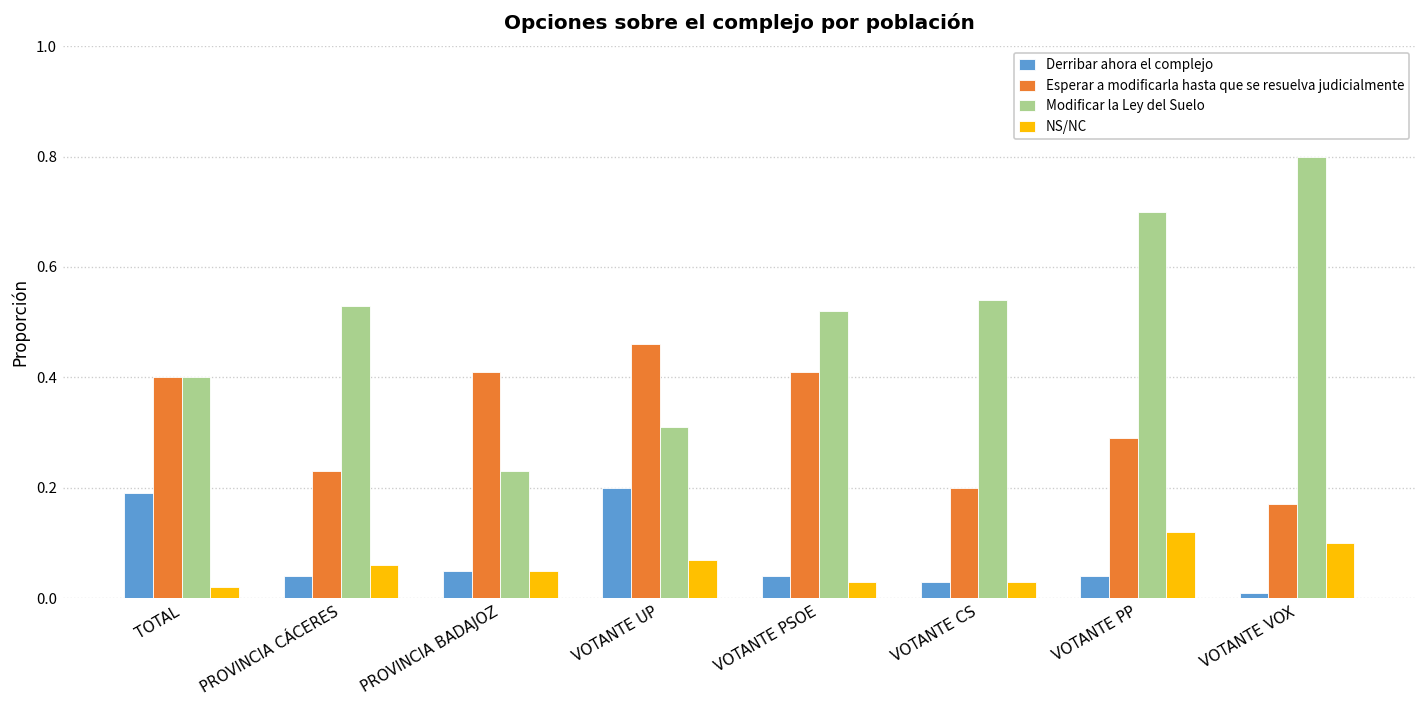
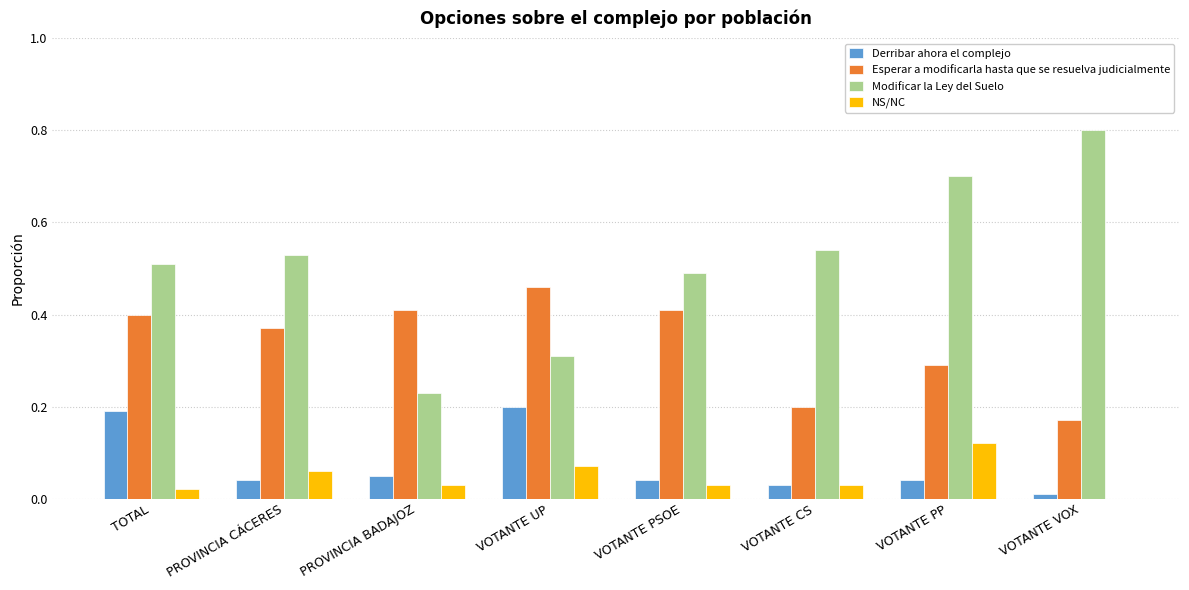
Modificar la Ley del Suelo, TOTAL: 0.40 -> 0.51
Esperar a modificarla hasta que se resuelva judicialmente, PROVINCIA CÁCERES: 0.23 -> 0.37
NS/NC, PROVINCIA BADAJOZ: 0.05 -> 0.03
Modificar la Ley del Suelo, VOTANTE PSOE: 0.52 -> 0.49
NS/NC, VOTANTE VOX: 0.1 -> 0.0
